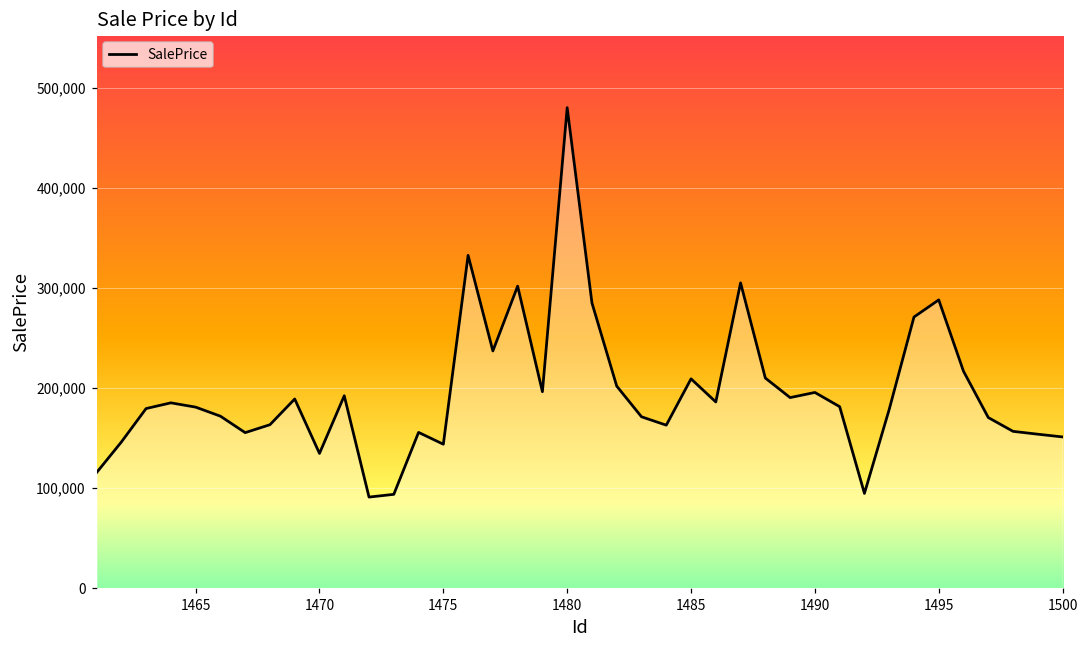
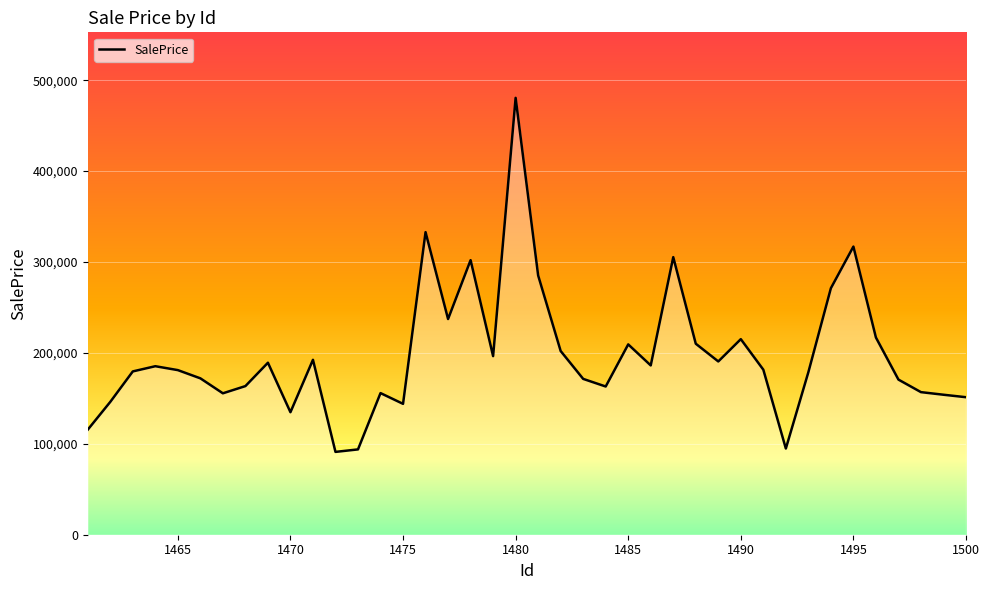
1490: 200,000 -> 220,000
1495: 290,000 -> 320,000
